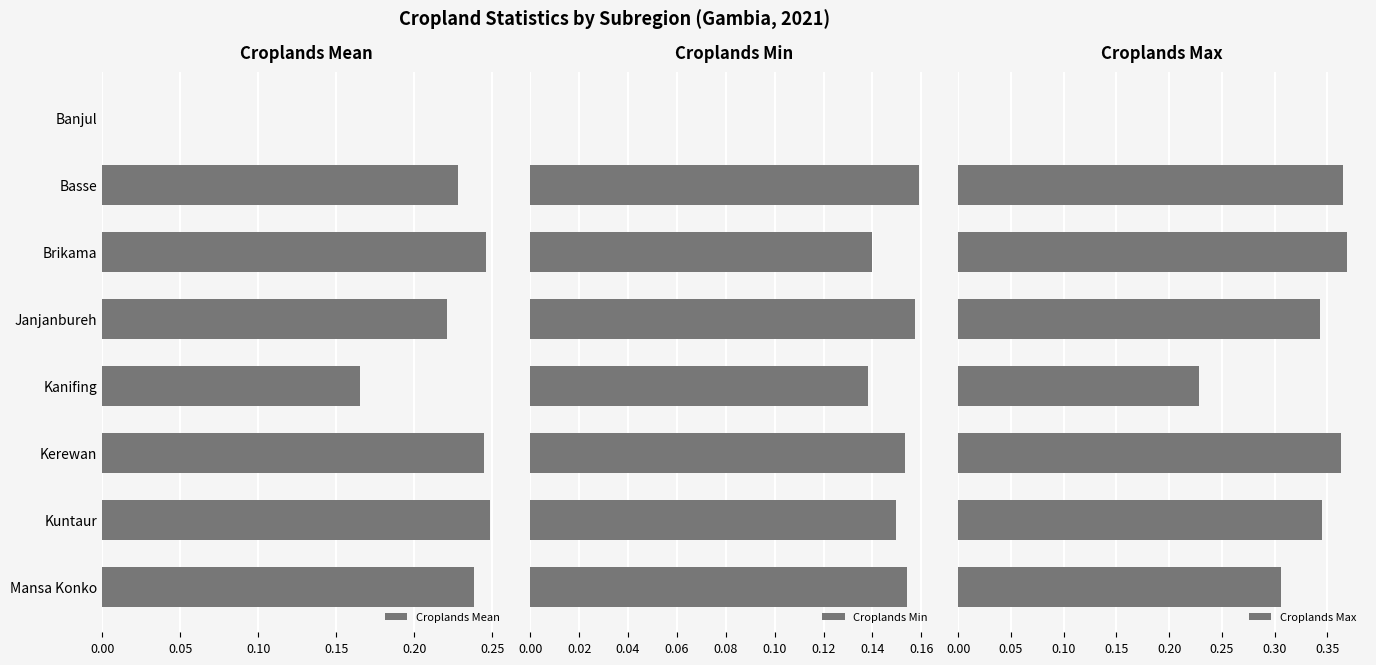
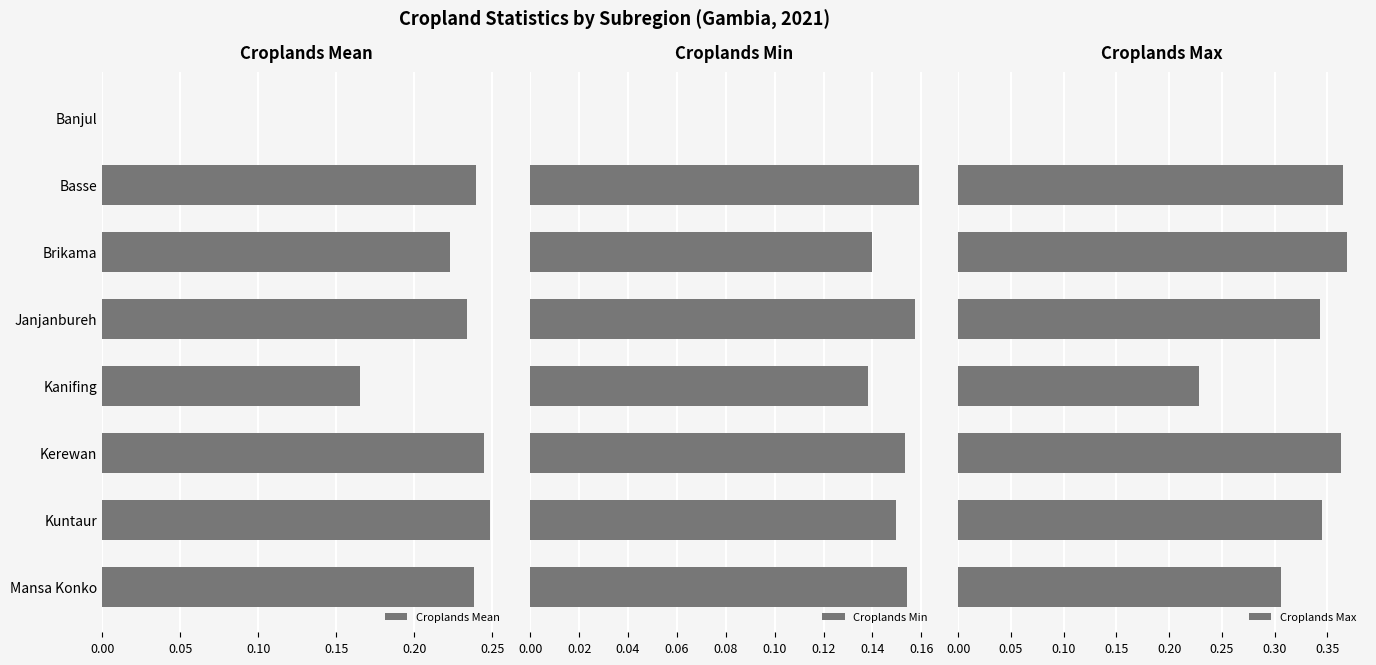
Croplands Mean, Basse: 0.228 -> 0.240
Croplands Mean, Brikama: 0.246 -> 0.223
Croplands Mean, Janjanbureh: 0.221 -> 0.234
